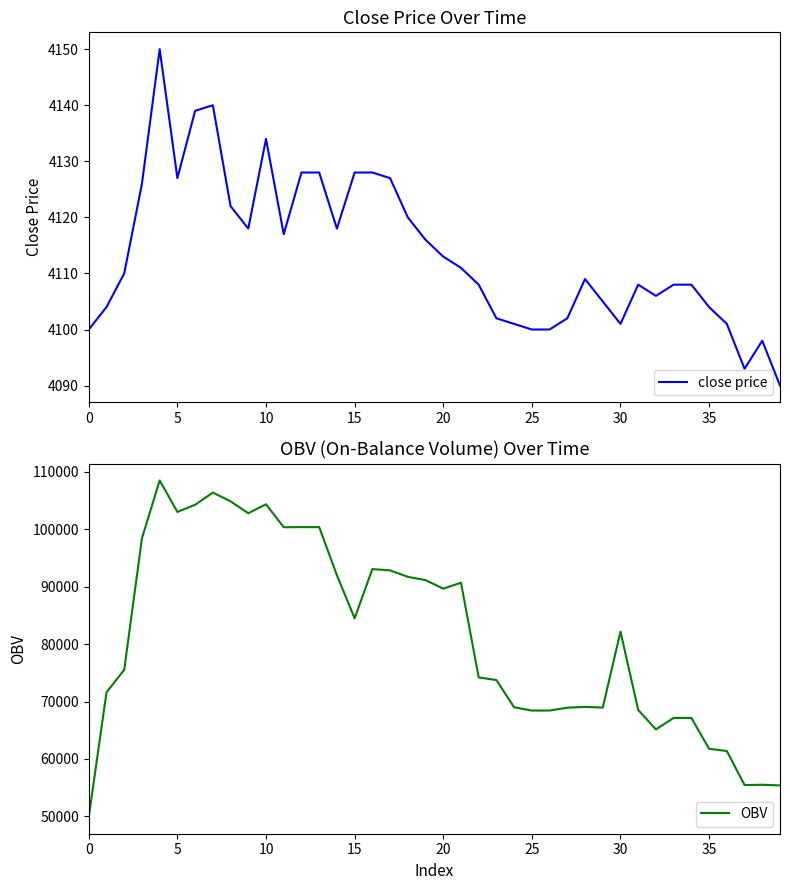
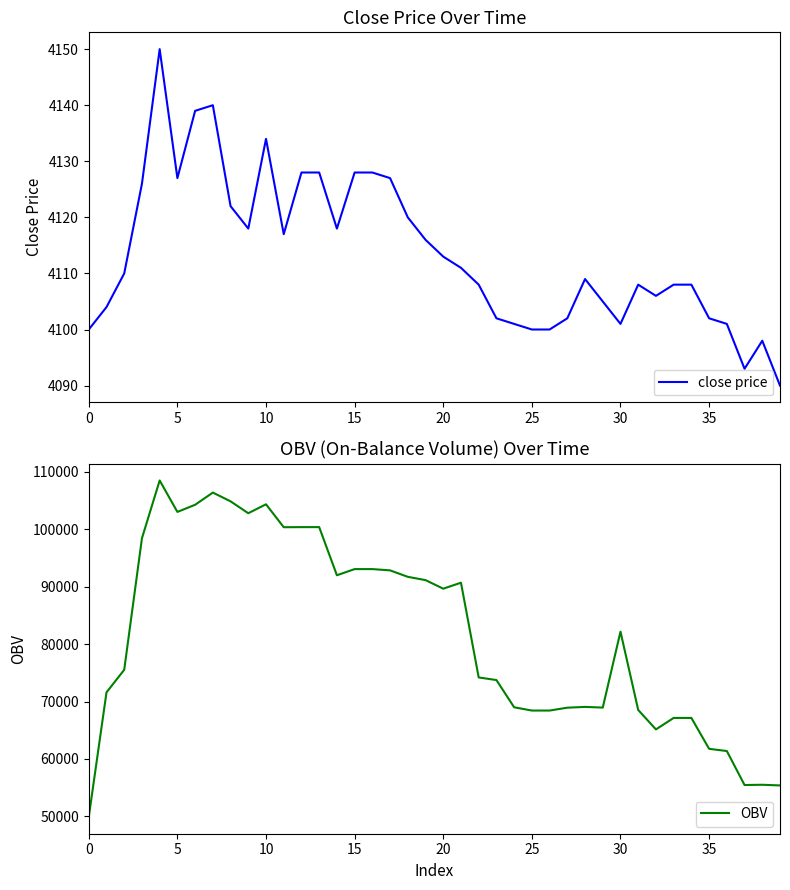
Close Price Over Time, 35: 4104 -> 4102
OBV (On-Balance Volume) Over Time, 15: 84000 -> 93000
